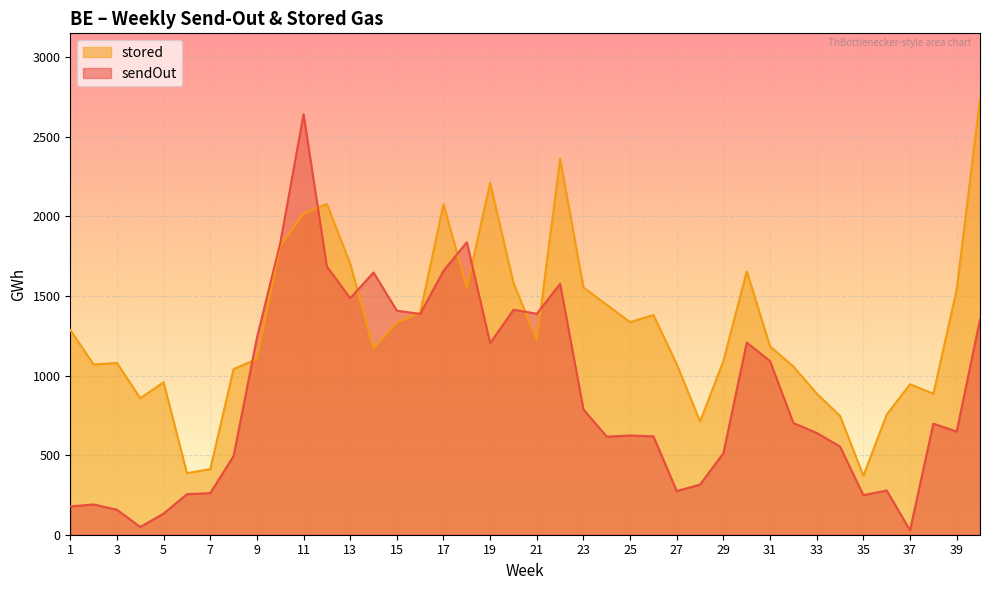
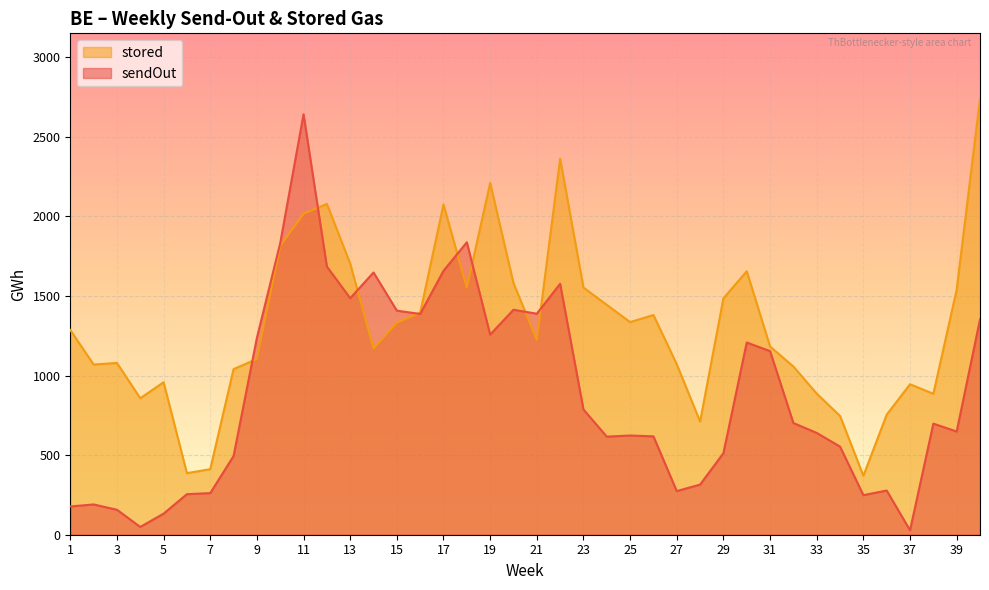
sendOut, 19: 1200 -> 1260
stored, 29: 1090 -> 1490
sendOut, 31: 1090 -> 1150
